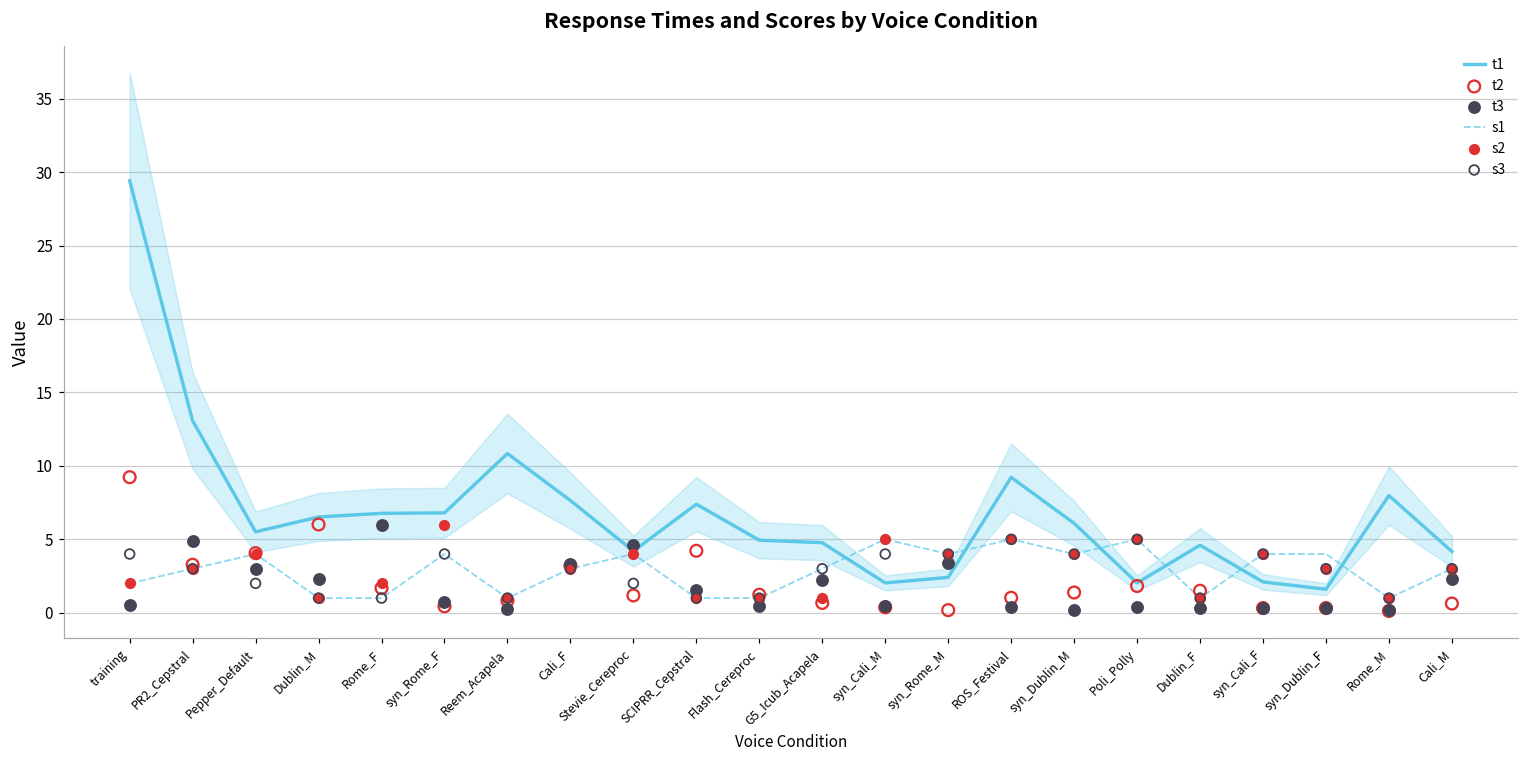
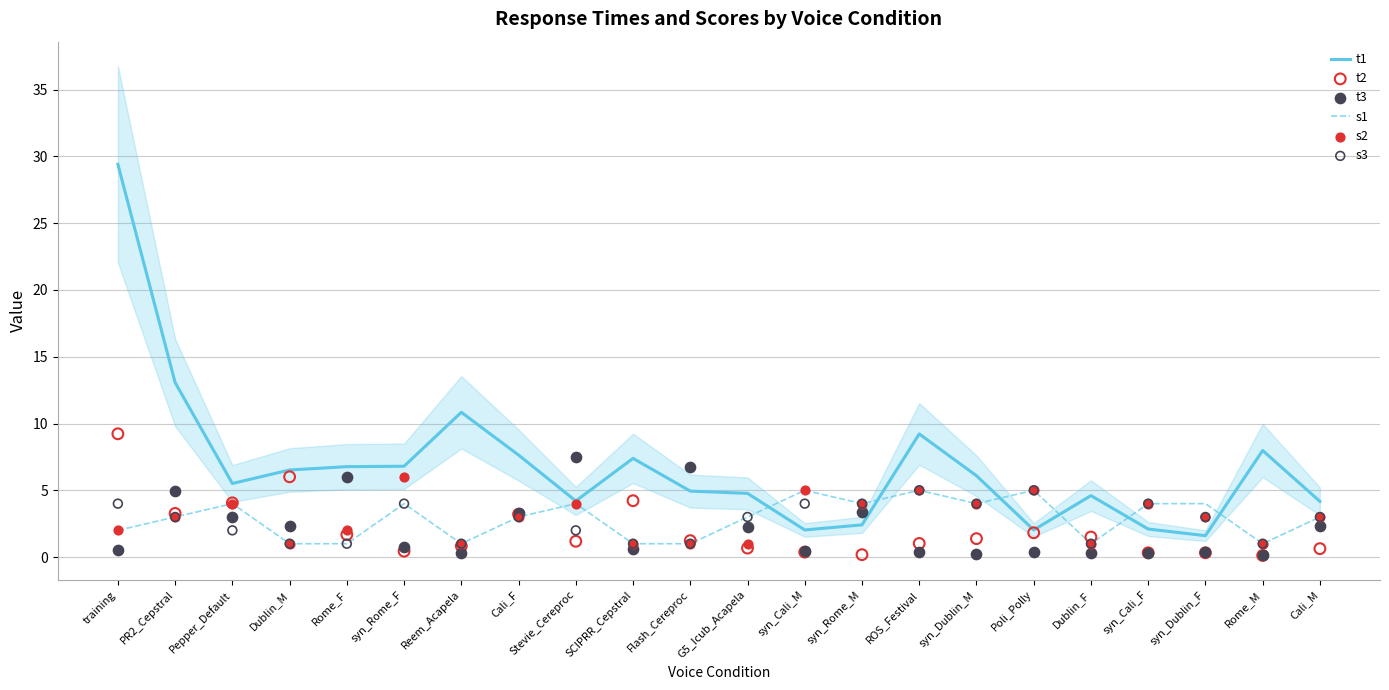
t3, Stevie_Cereproc: 4.6 -> 7.5
t3, SCIPRR_Cepstral: 1.5 -> 0.6
t3, Flash_Cereproc: 0.5 -> 6.8
